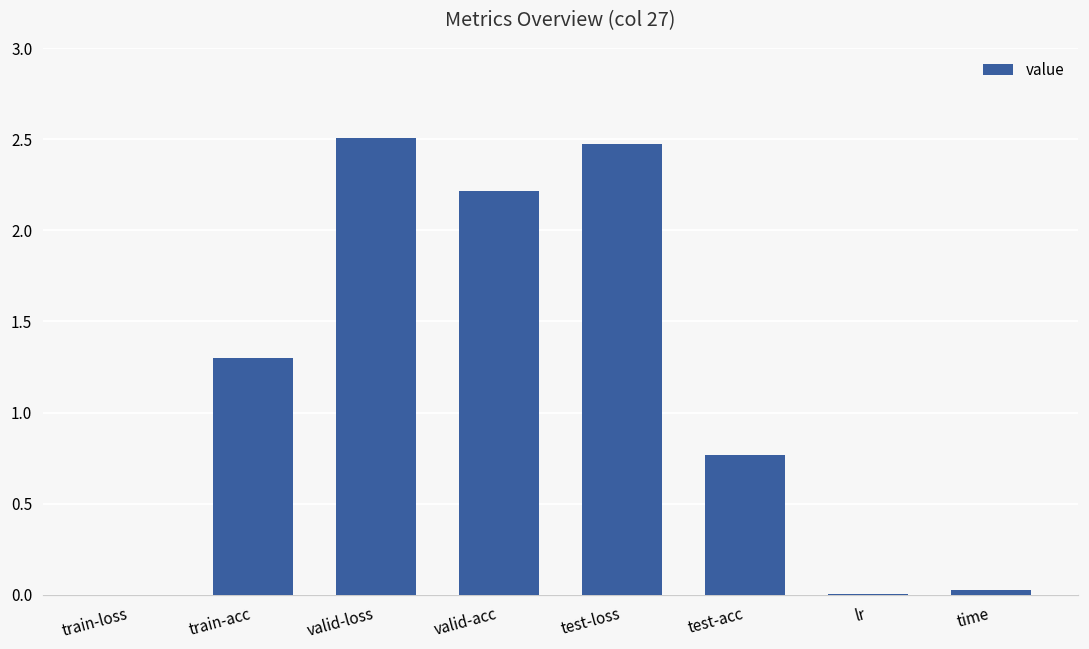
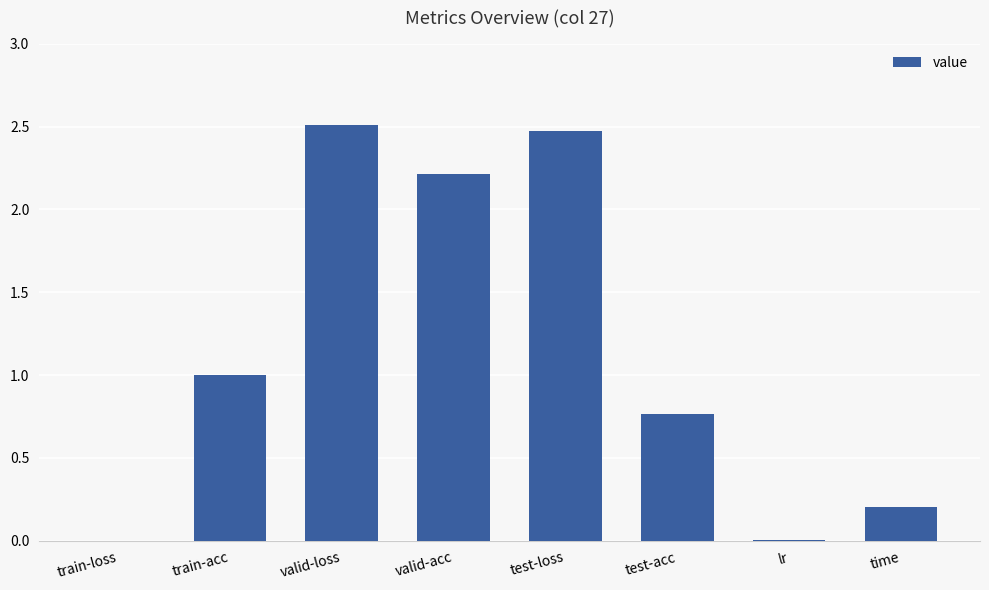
train-acc: 1.3 -> 1.0
time: 0.03 -> 0.21
